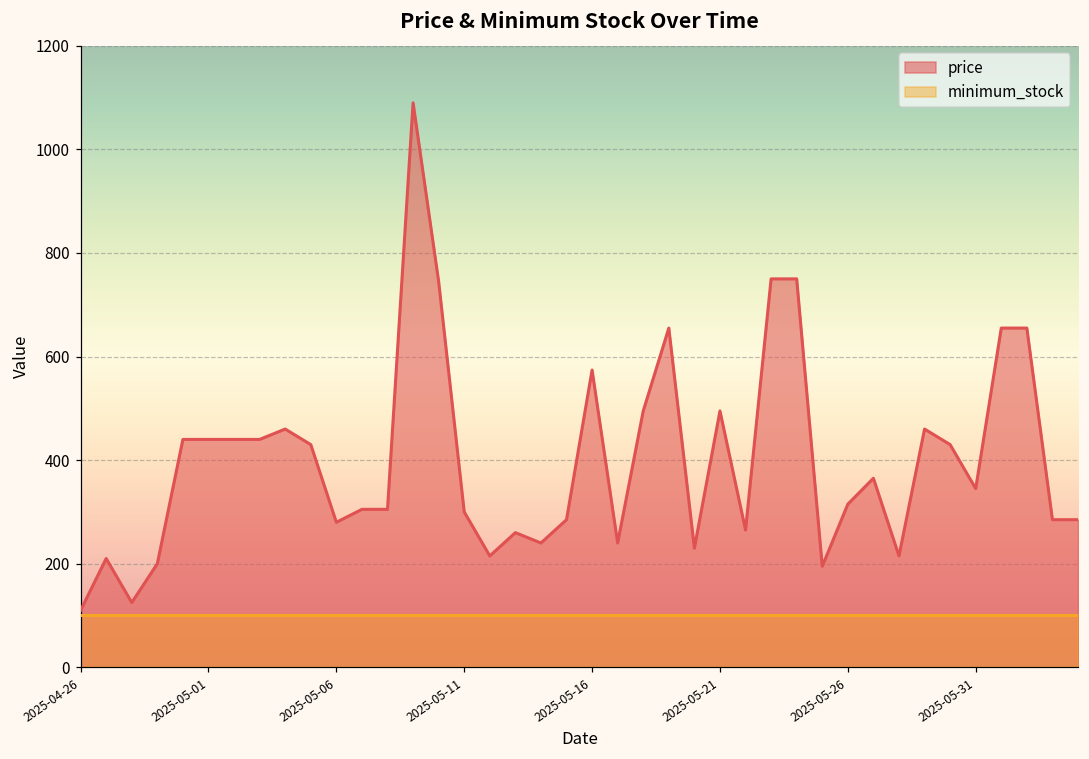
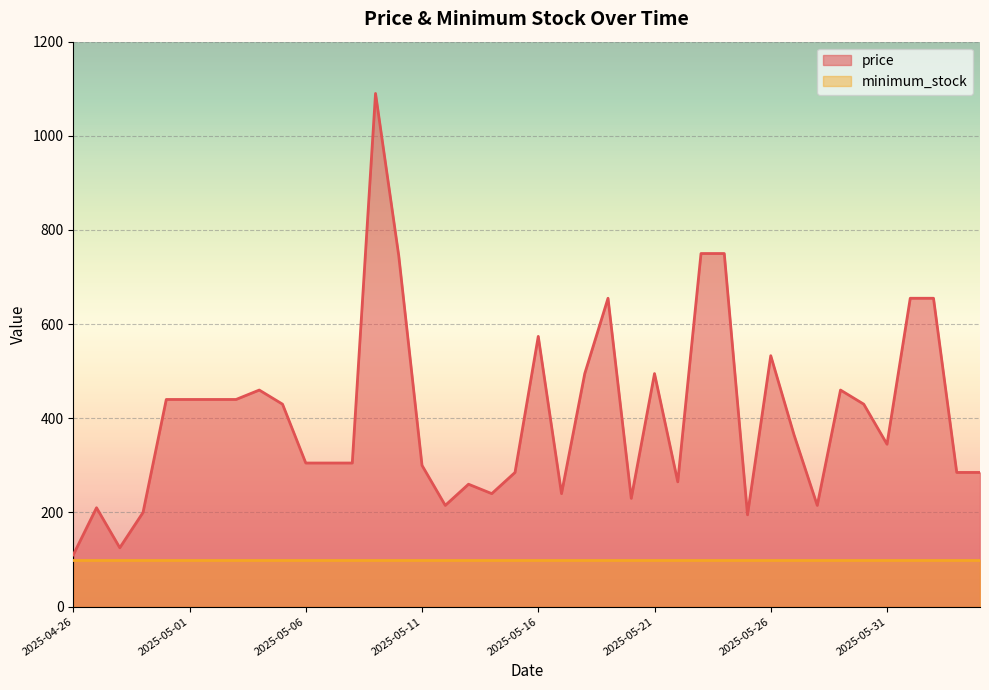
price, 2025-05-06: 280 -> 310
price, 2025-05-26: 320 -> 530
